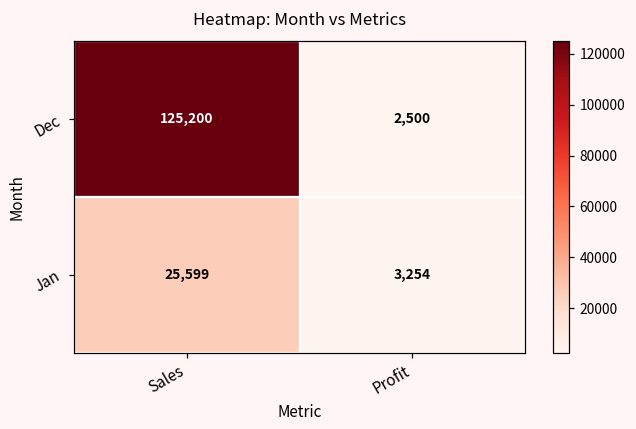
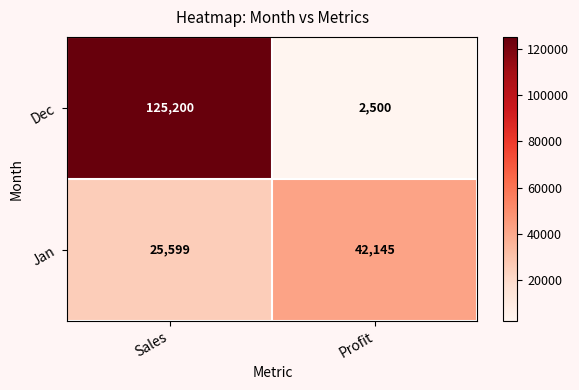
Jan, Profit: 3,254 -> 42,145
